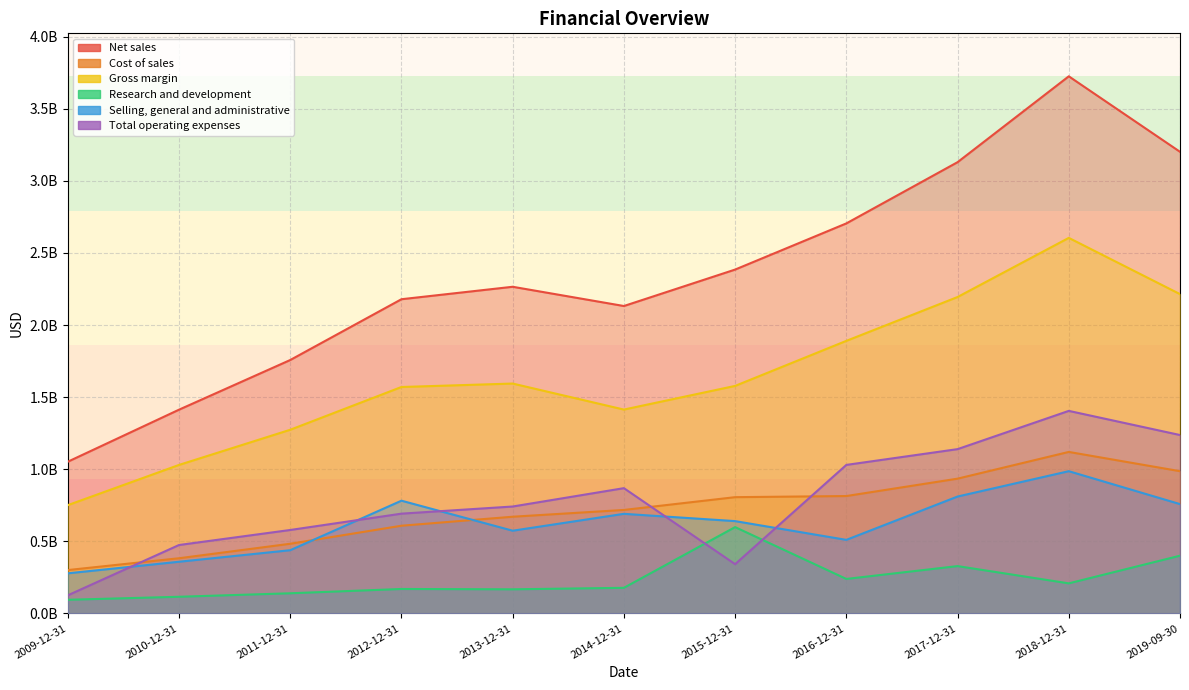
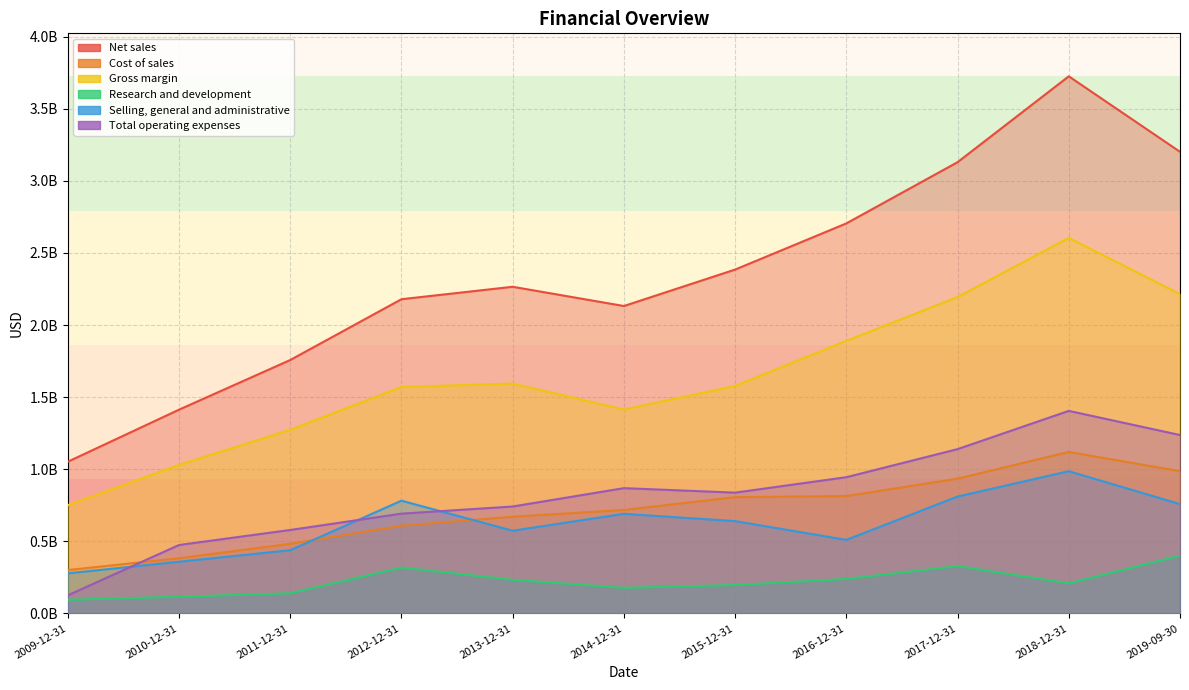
Research and development, 2012-12-31: 170000000 -> 320000000
Research and development, 2013-12-31: 170000000 -> 230000000
Research and development, 2015-12-31: 600000000 -> 200000000
Total operating expenses, 2015-12-31: 340000000 -> 840000000
Total operating expenses, 2016-12-31: 1030000000 -> 940000000
